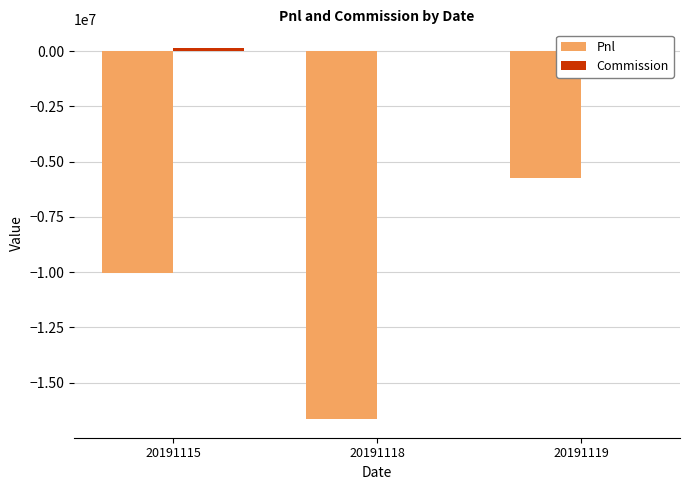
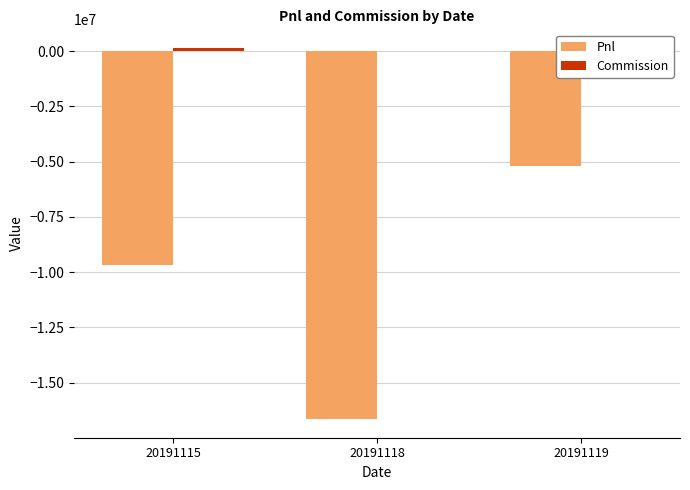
Pnl, 20191115: -10100000 -> -9700000
Pnl, 20191119: -5700000 -> -5200000
